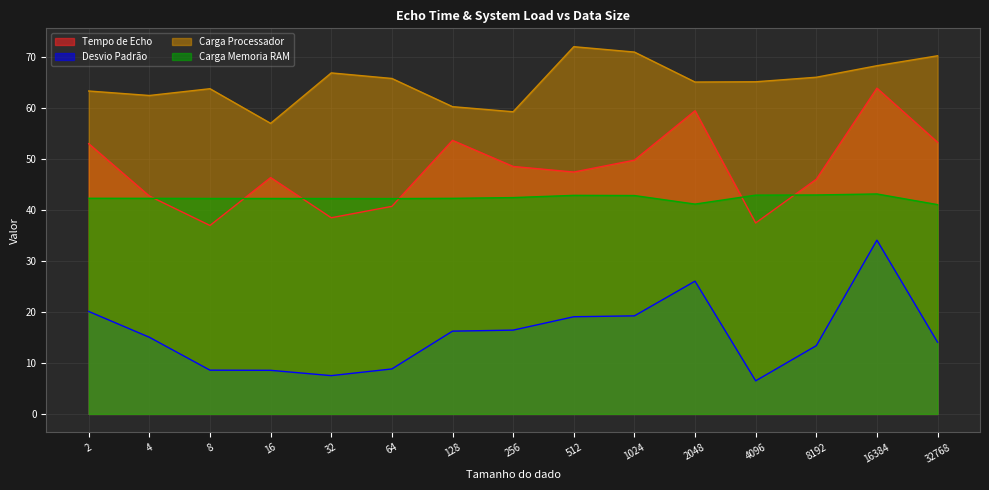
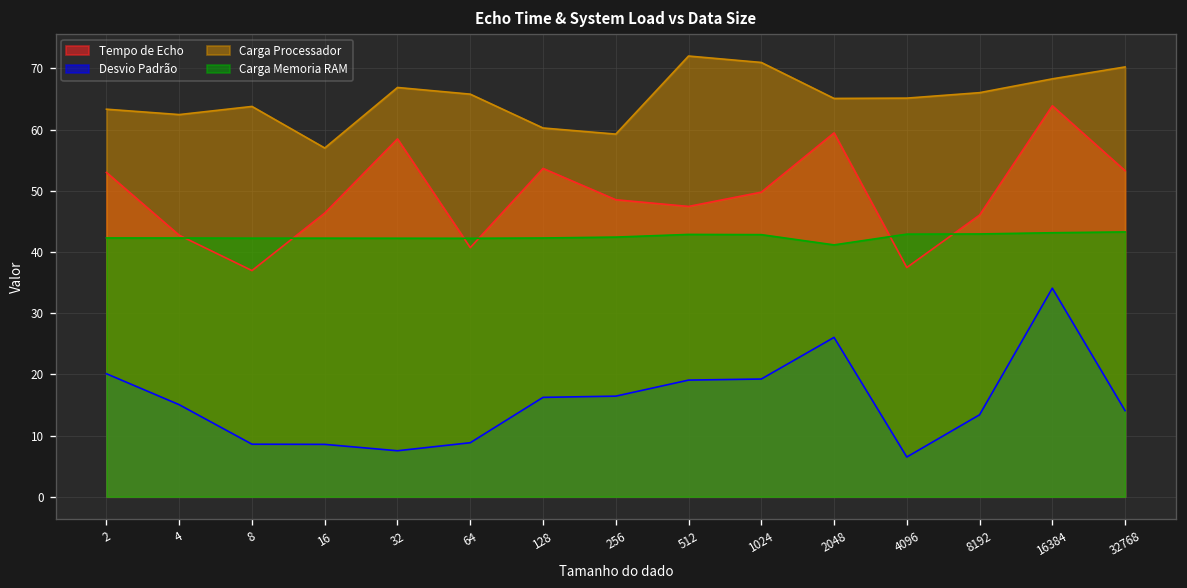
Tempo de Echo, 32: 38 -> 58
Carga Memoria RAM, 32768: 41 -> 43
